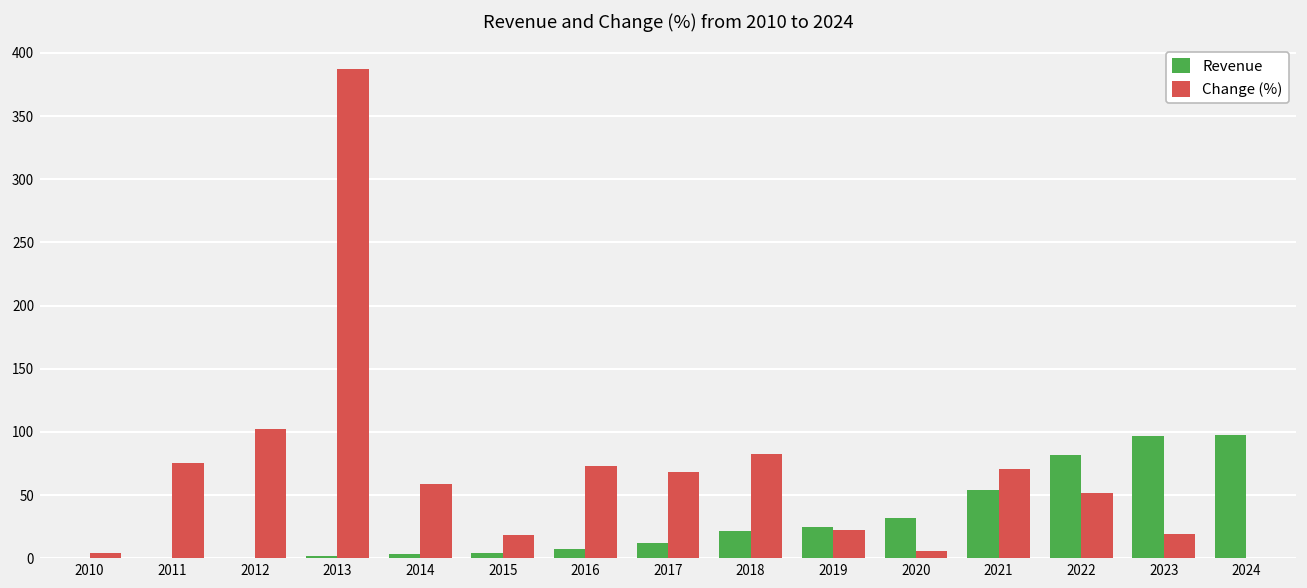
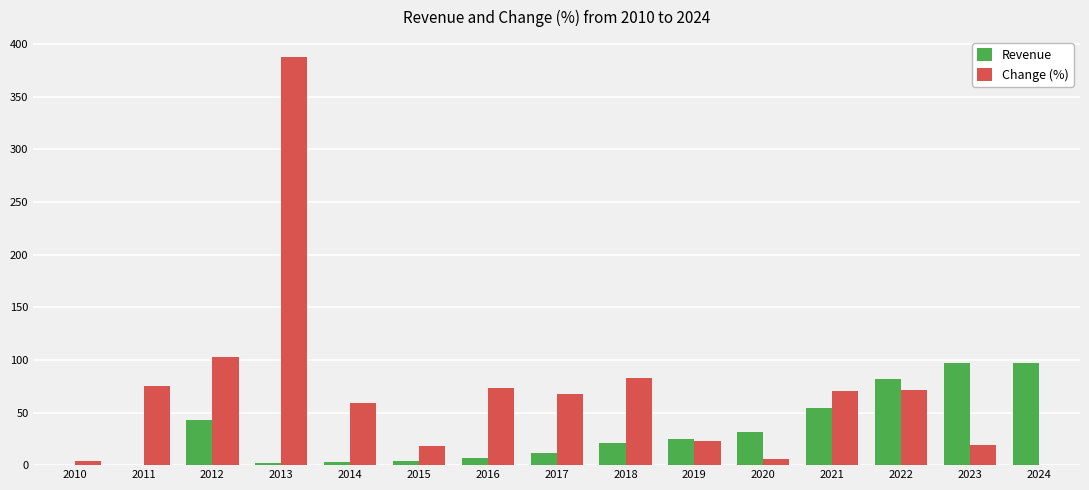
Revenue, 2012: 0 -> 43
Change (%), 2022: 51 -> 71
